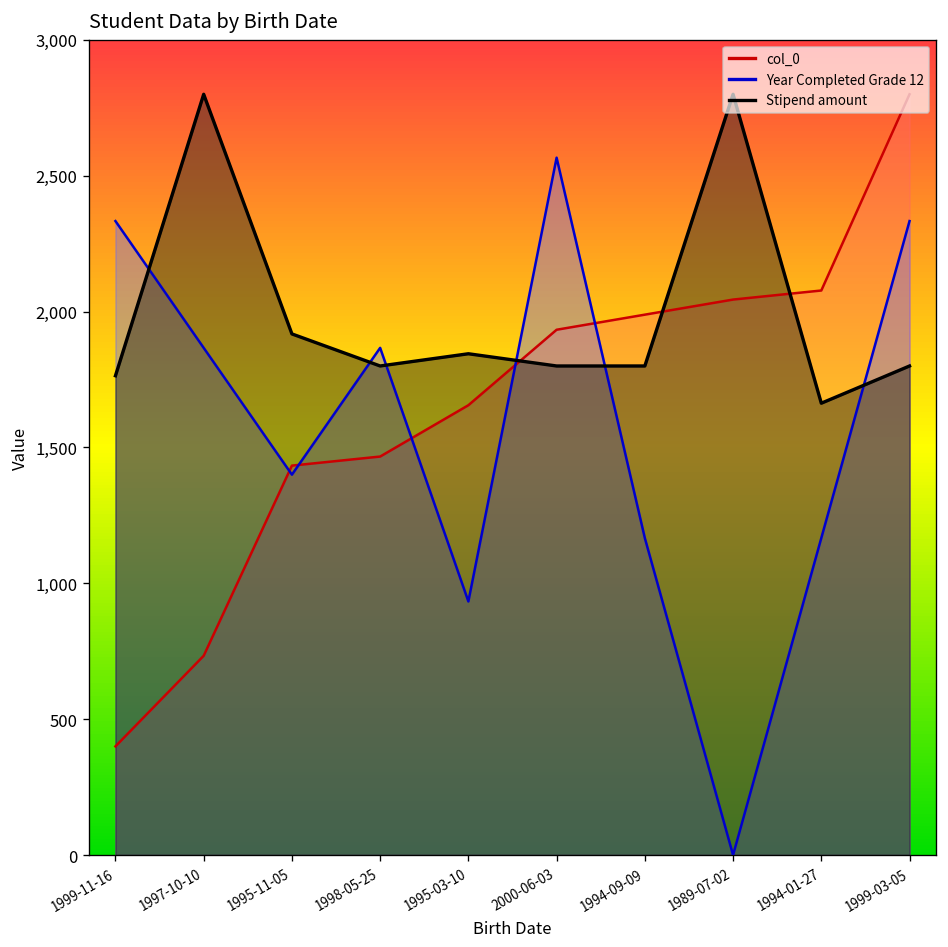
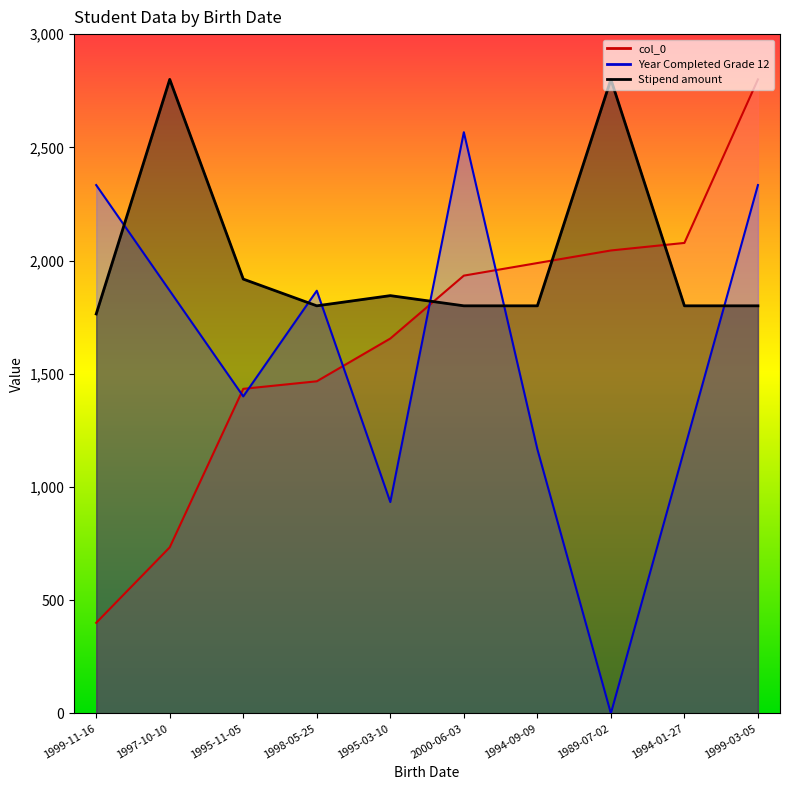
Stipend amount, 1994-01-27: 1,660 -> 1,800
